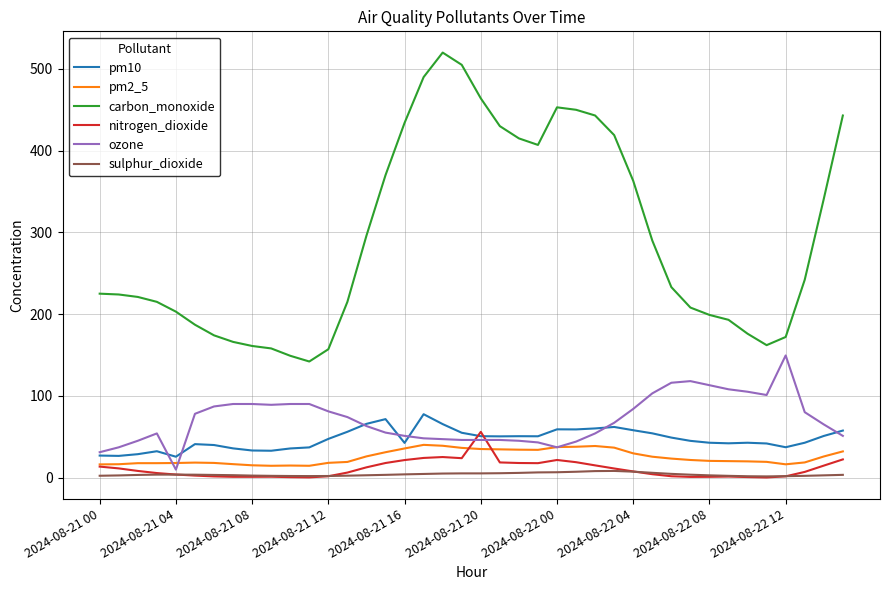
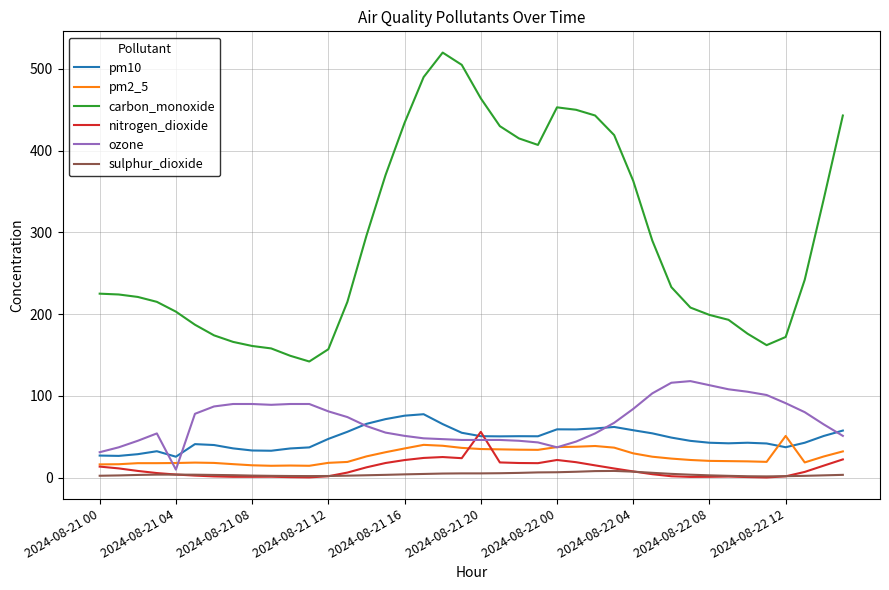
pm10, 2024-08-21 16: 40 -> 80
pm2_5, 2024-08-22 12: 20 -> 50
ozone, 2024-08-22 12: 150 -> 90
